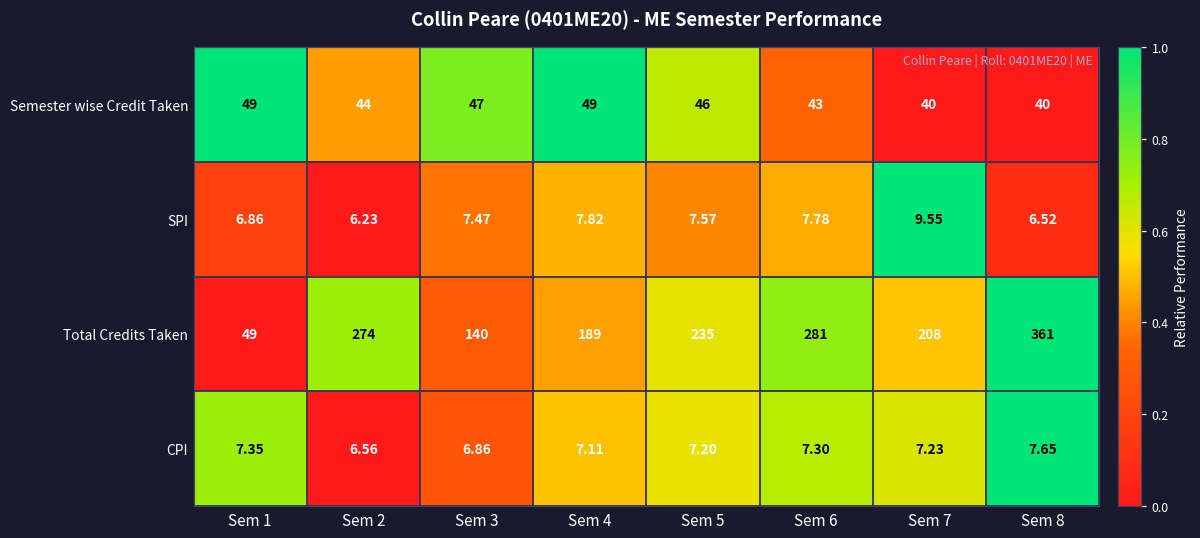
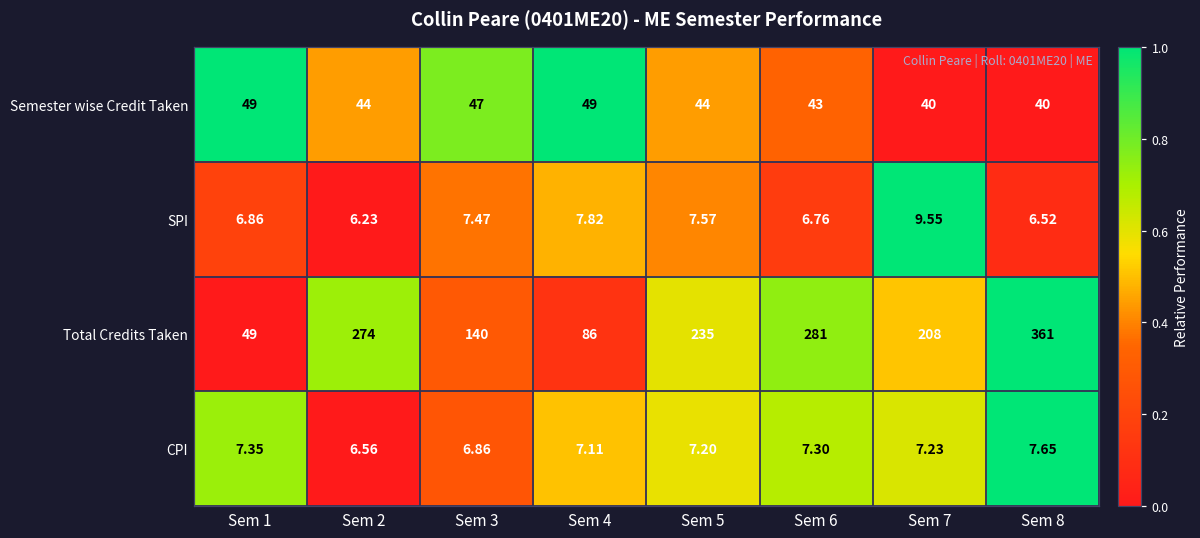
Semester wise Credit Taken, Sem 5: 46 -> 44
SPI, Sem 6: 7.78 -> 6.76
Total Credits Taken, Sem 4: 189 -> 86
